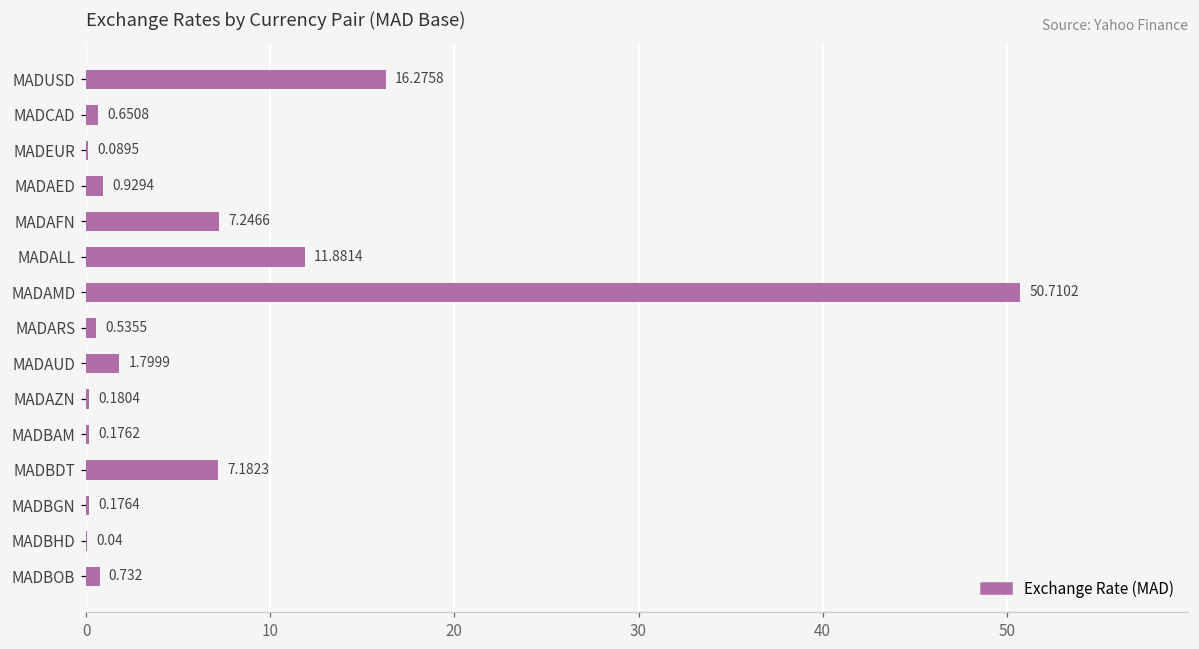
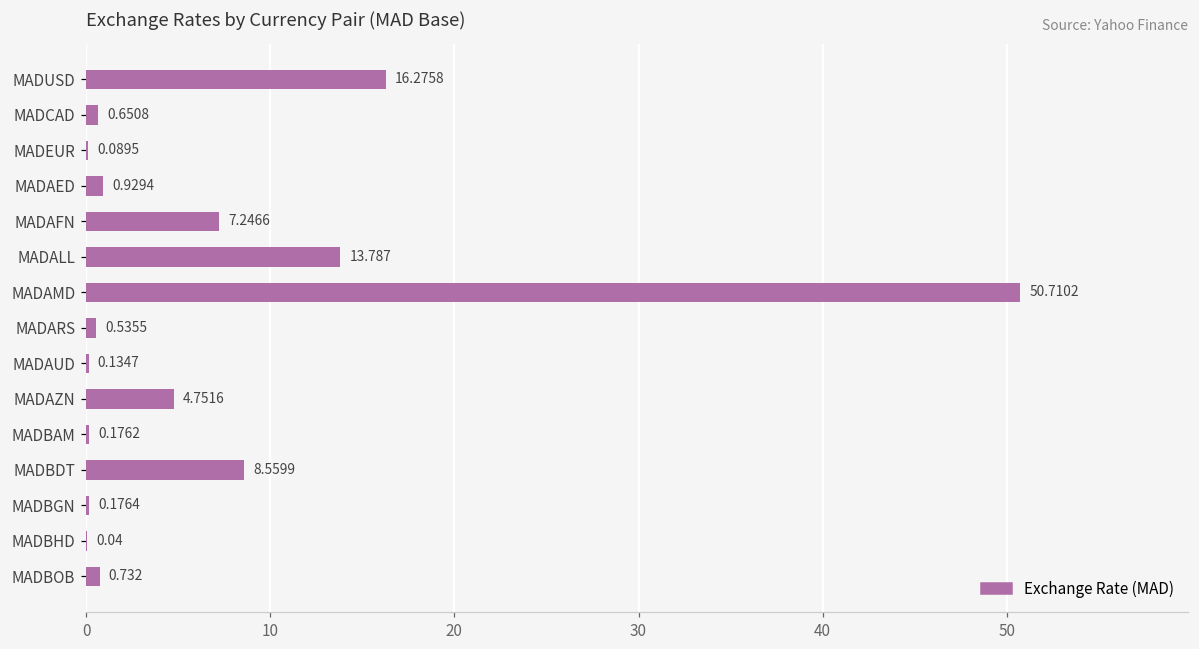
MADALL: 11.8814 -> 13.787
MADAUD: 1.7999 -> 0.1347
MADAZN: 0.1804 -> 4.7516
MADBDT: 7.1823 -> 8.5599
